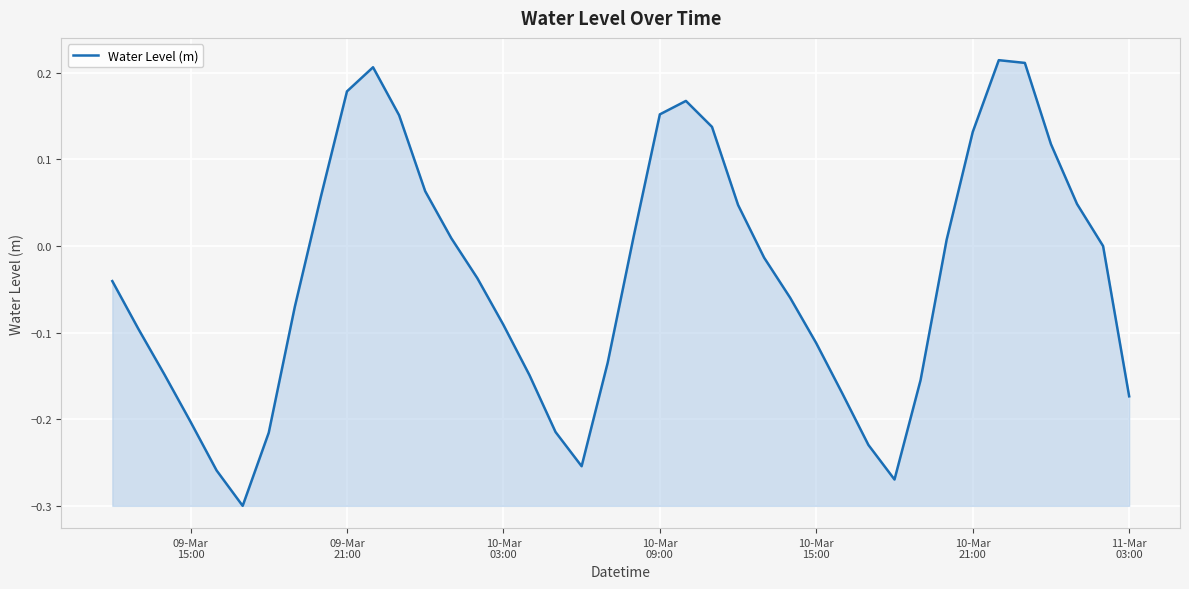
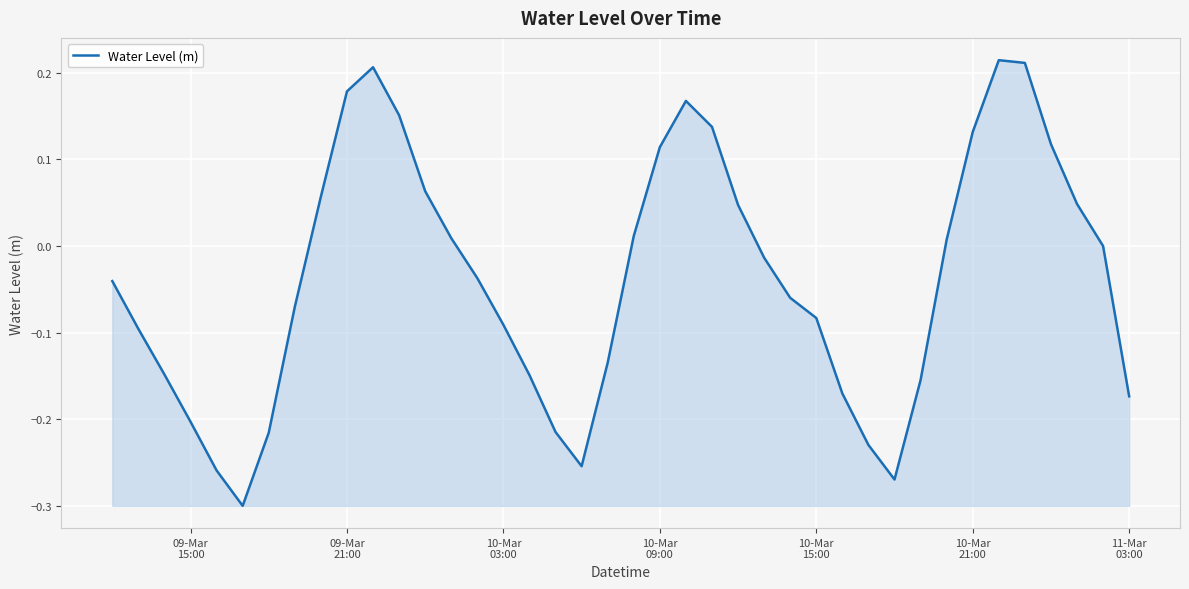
10-Mar 09:00: 0.15 -> 0.11
10-Mar 15:00: -0.11 -> -0.08
